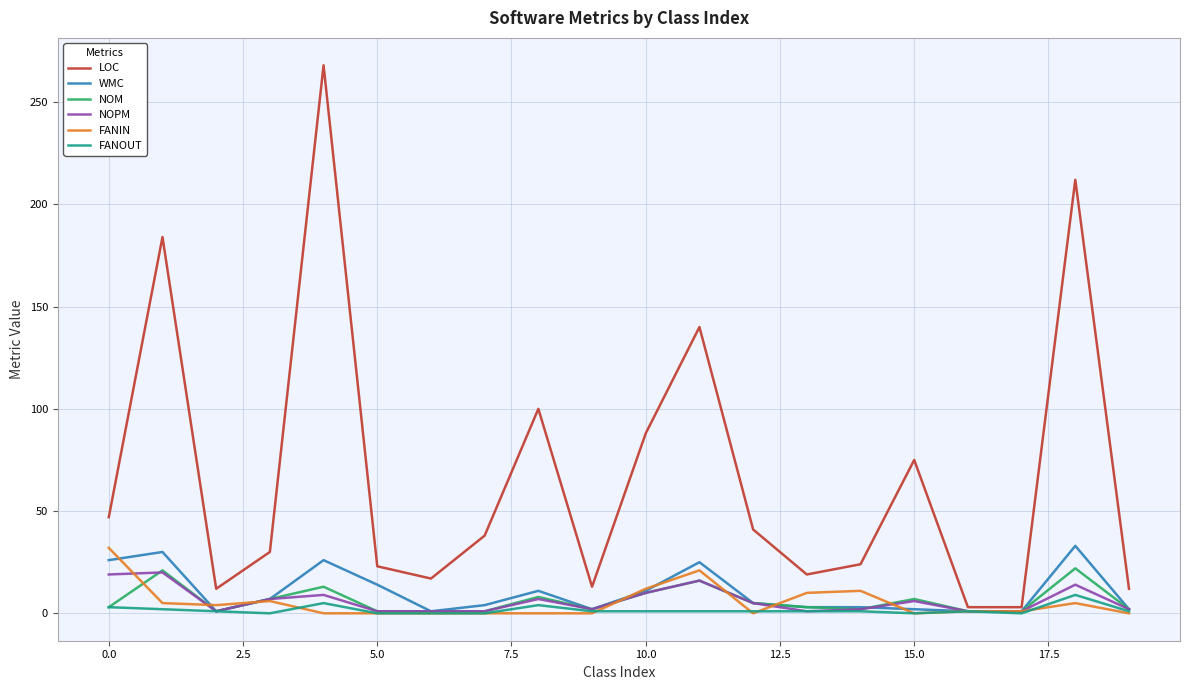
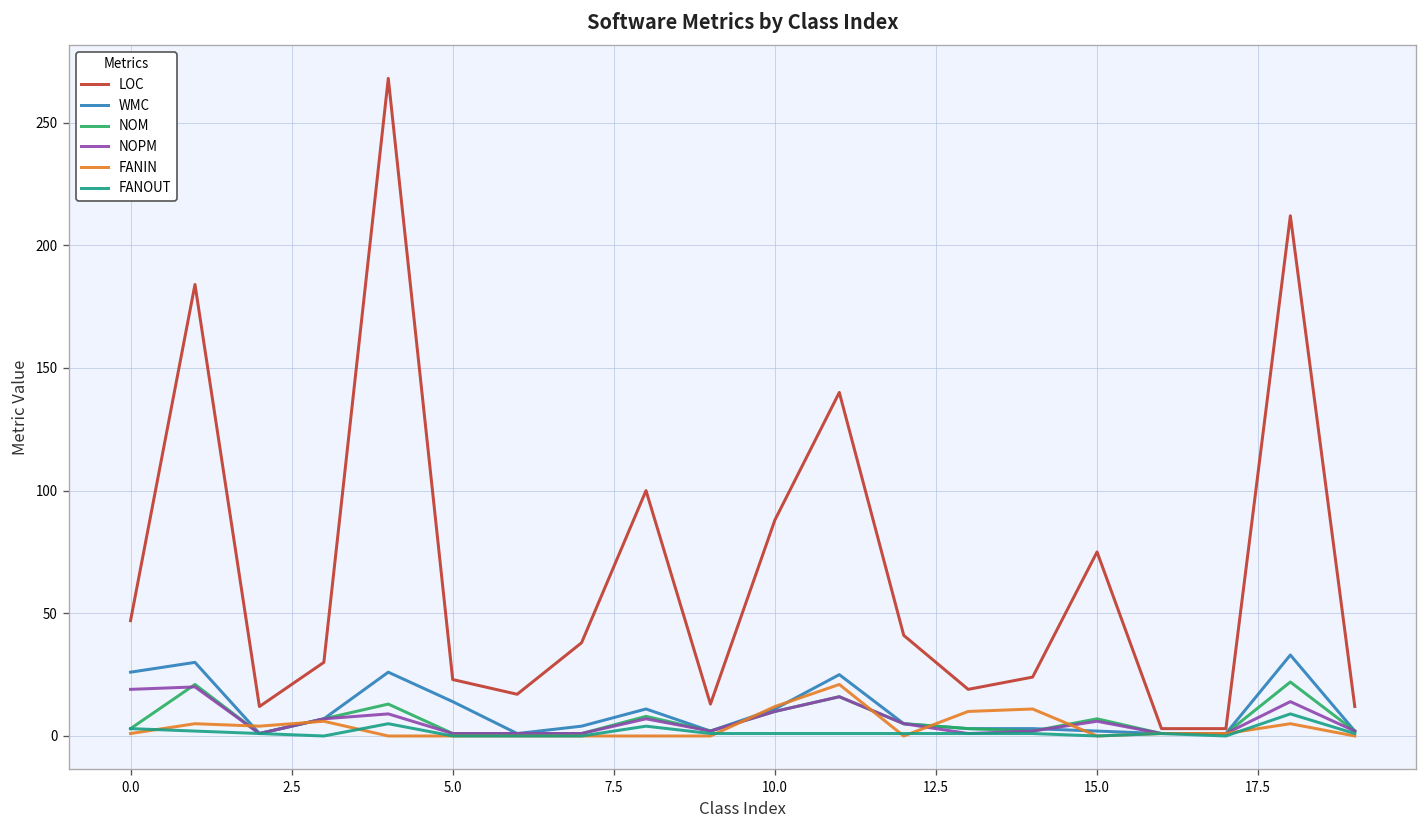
FANIN, 0.0: 32 -> 1
